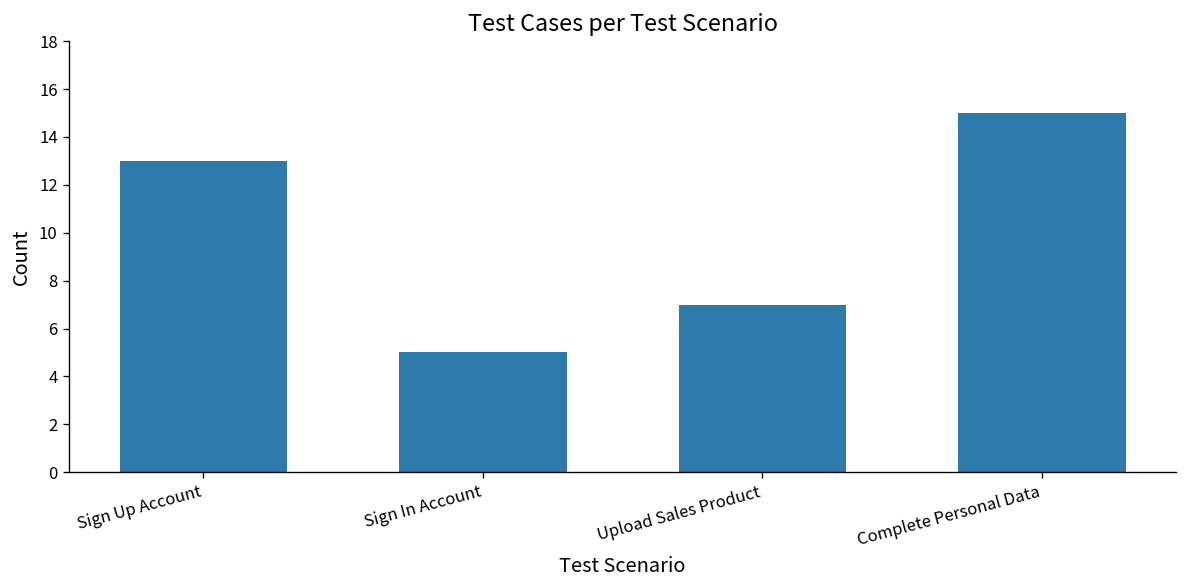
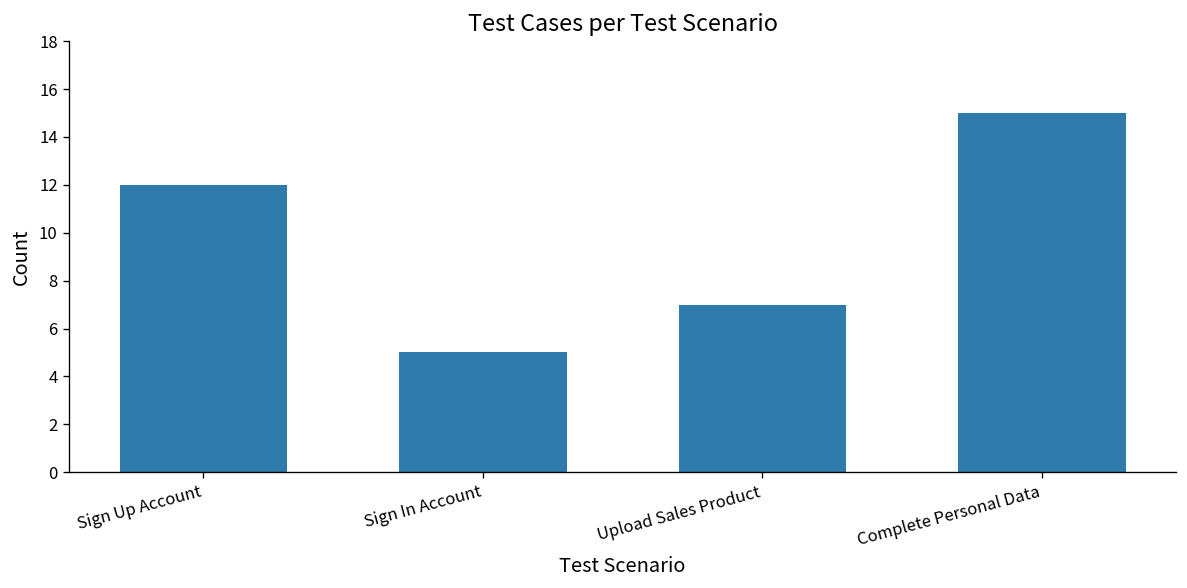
Sign Up Account: 13 -> 12
